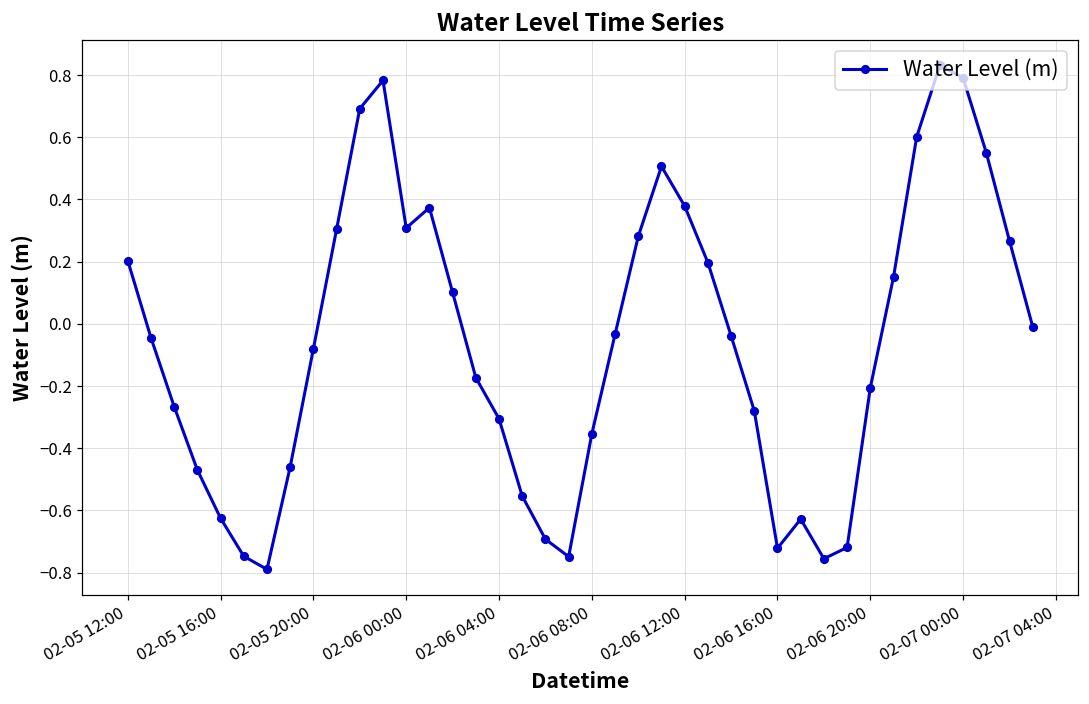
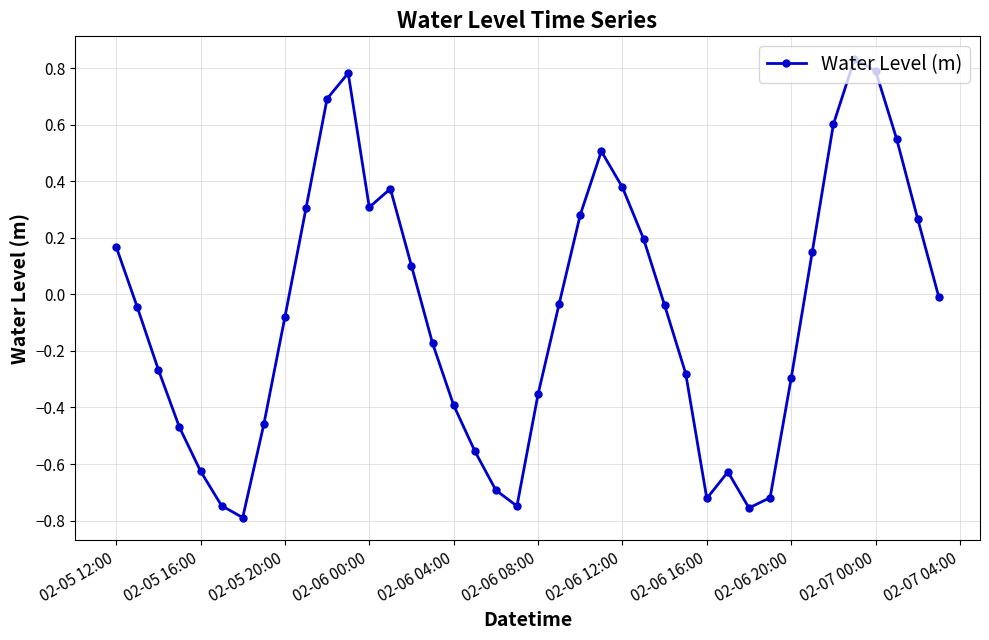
02-05 12:00: 0.20 -> 0.17
02-06 04:00: -0.31 -> -0.39
02-06 20:00: -0.21 -> -0.30
